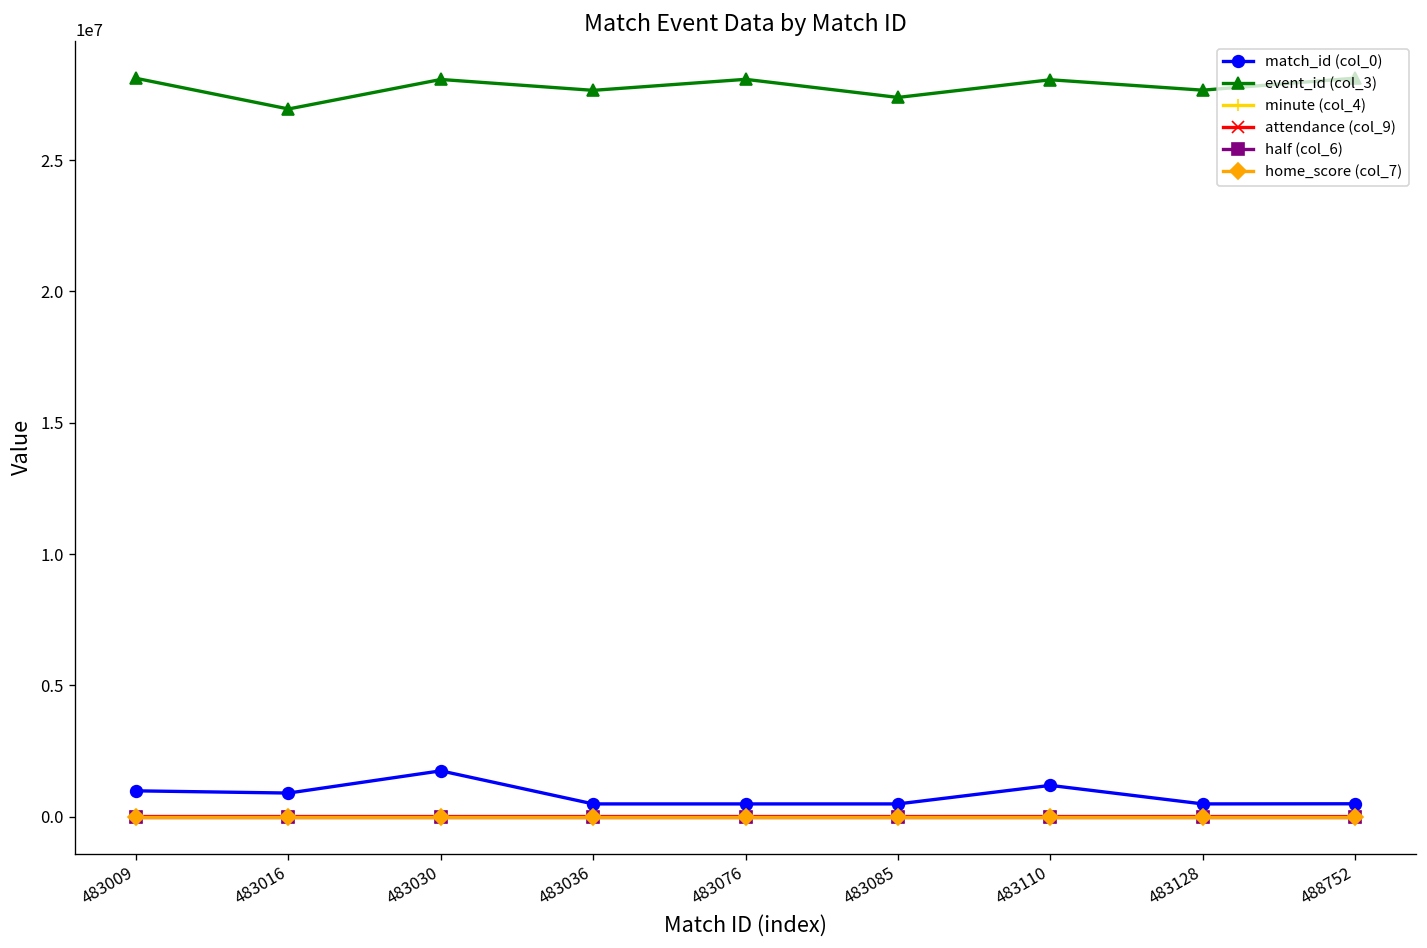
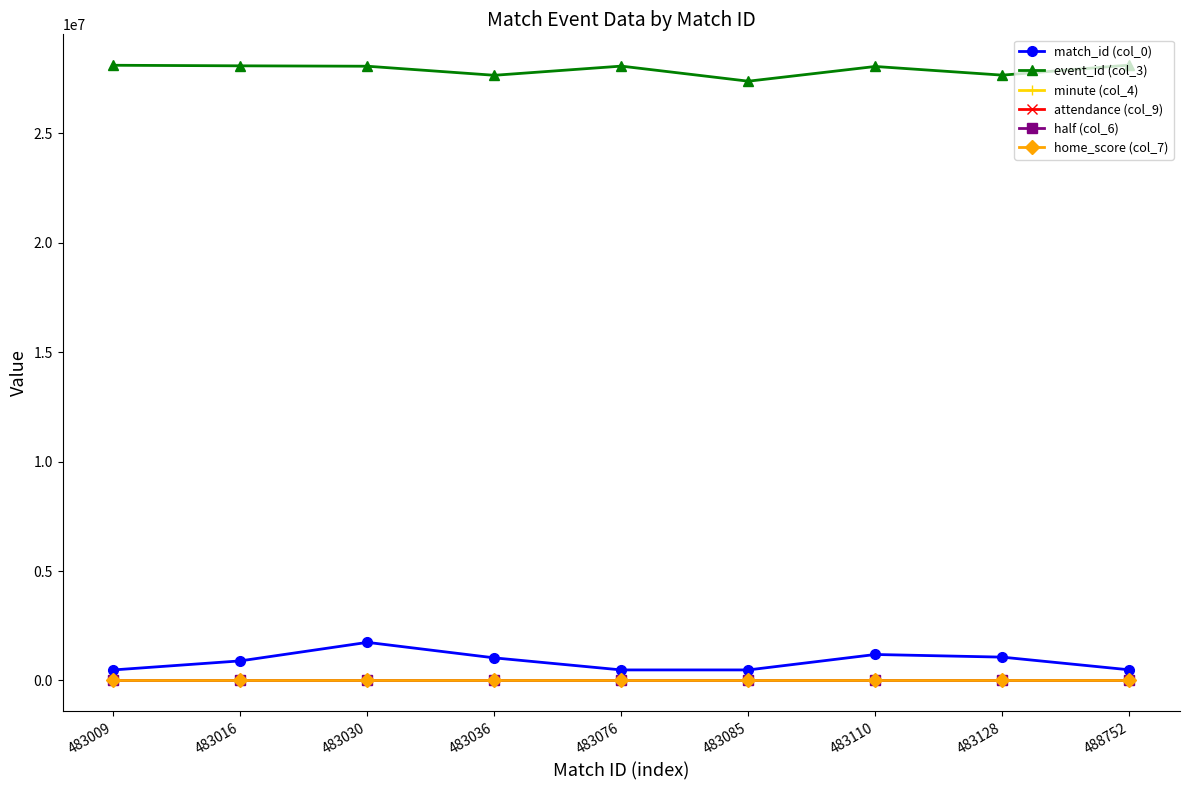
match_id (col_0), 483009: 1000000 -> 500000
event_id (col_3), 483016: 26900000 -> 28100000
match_id (col_0), 483036: 500000 -> 1000000
match_id (col_0), 483128: 500000 -> 1100000
